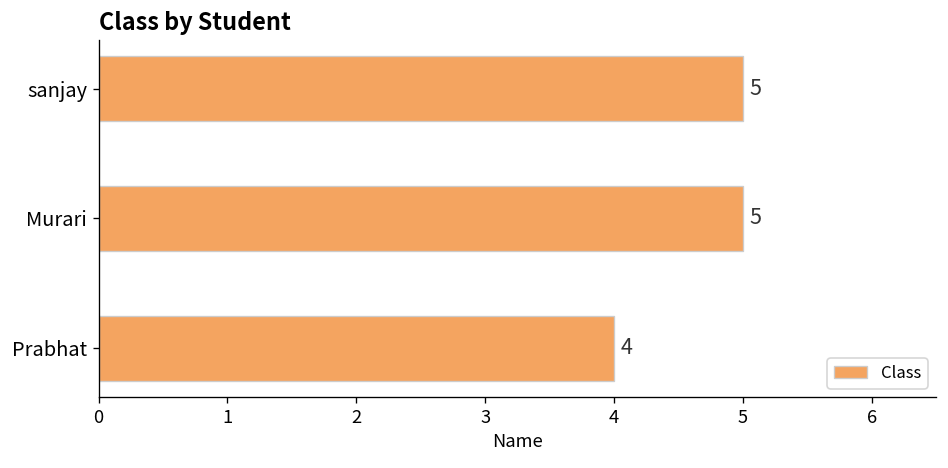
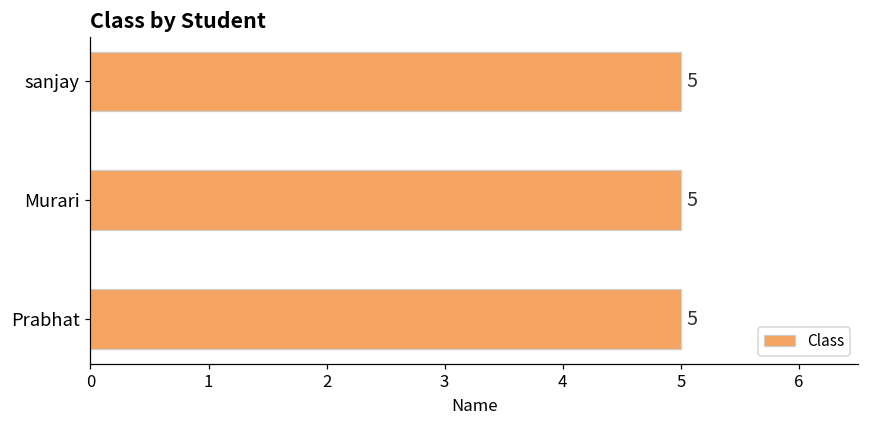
Prabhat: 4 -> 5
